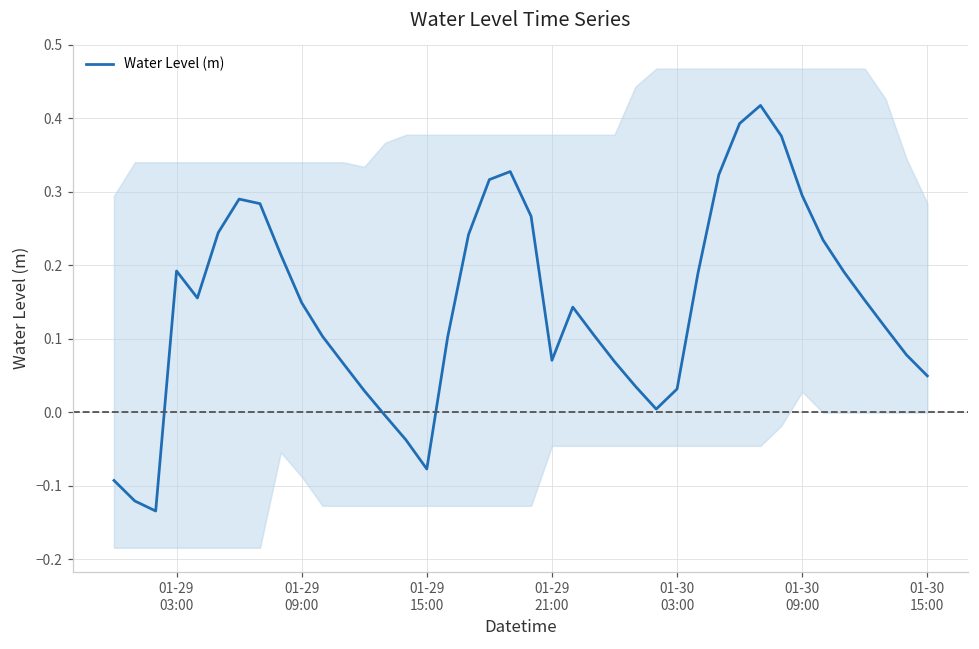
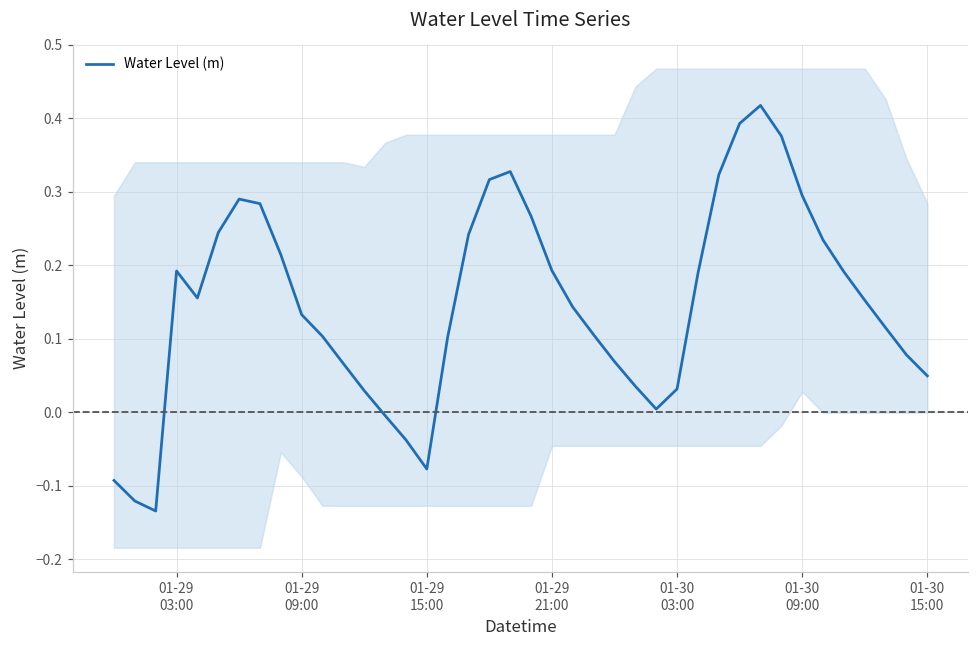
Water Level (m), 01-29 09:00: 0.15 -> 0.13
Water Level (m), 01-29 21:00: 0.07 -> 0.19
